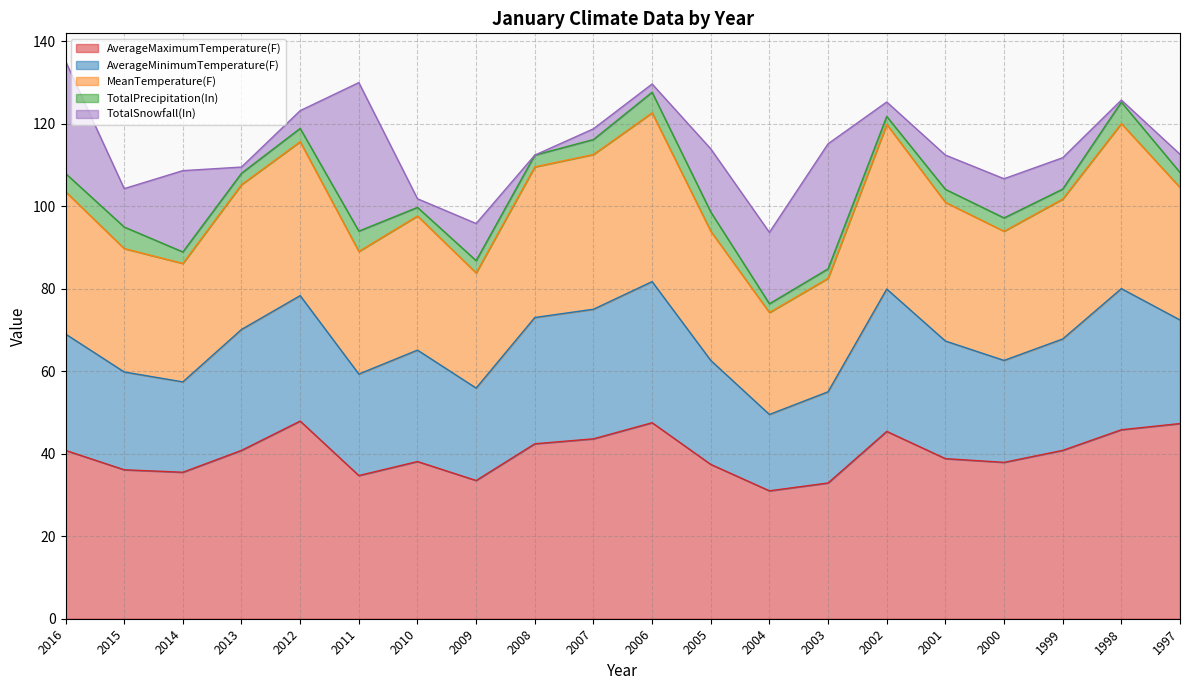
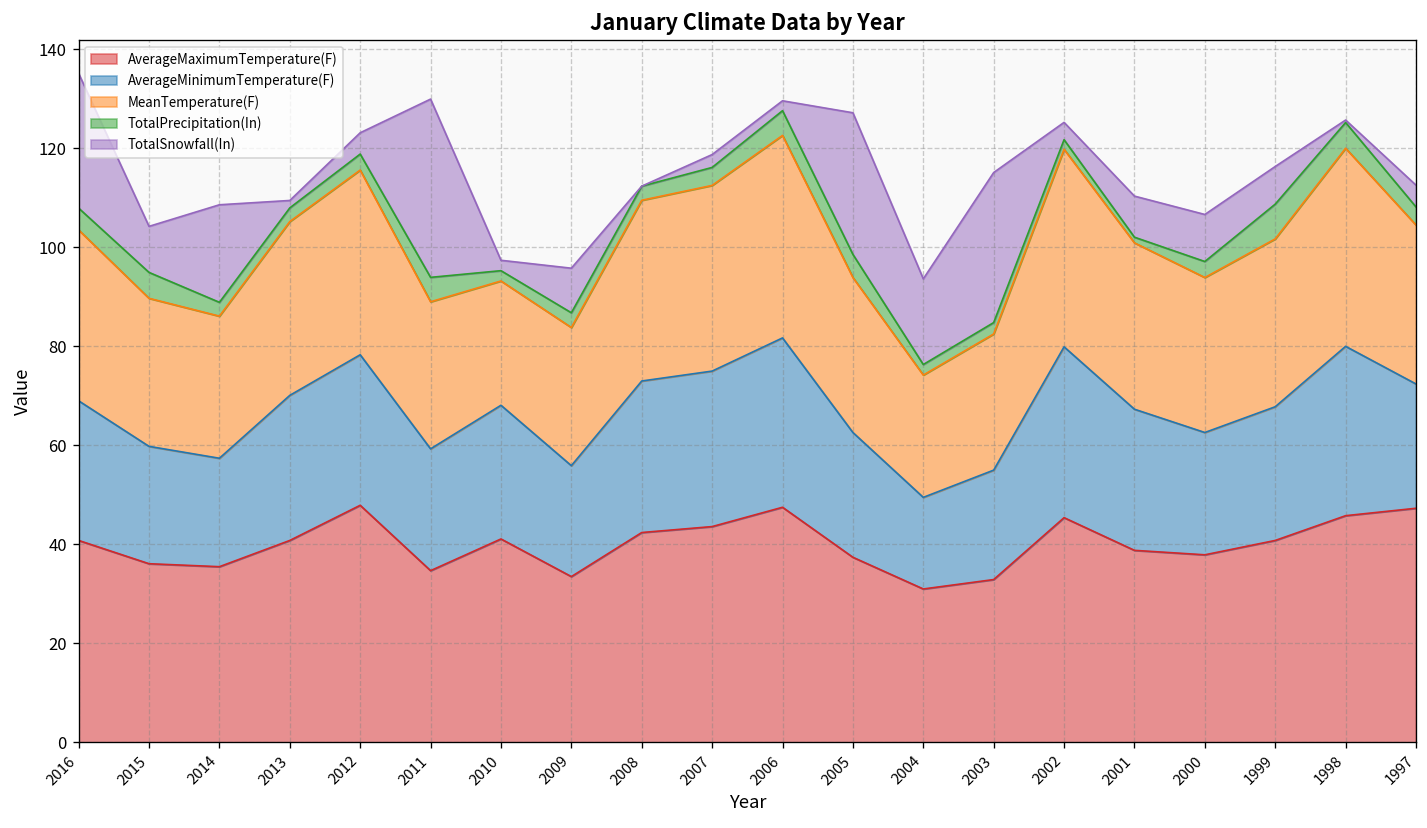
AverageMaximumTemperature(F), 2010: 38 -> 41
MeanTemperature(F), 2010: 33 -> 25
TotalSnowfall(In), 2005: 15 -> 29
TotalPrecipitation(In), 2001: 3 -> 1
TotalPrecipitation(In), 1999: 2 -> 7
